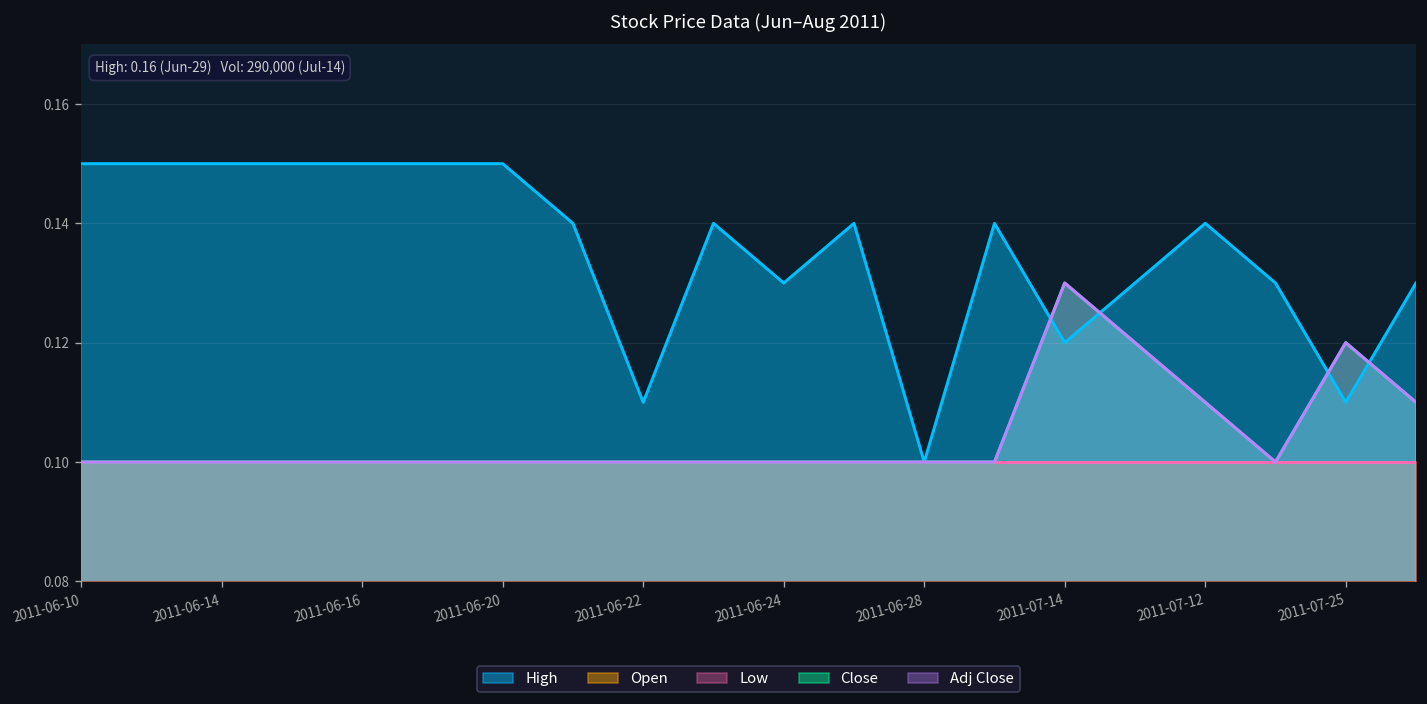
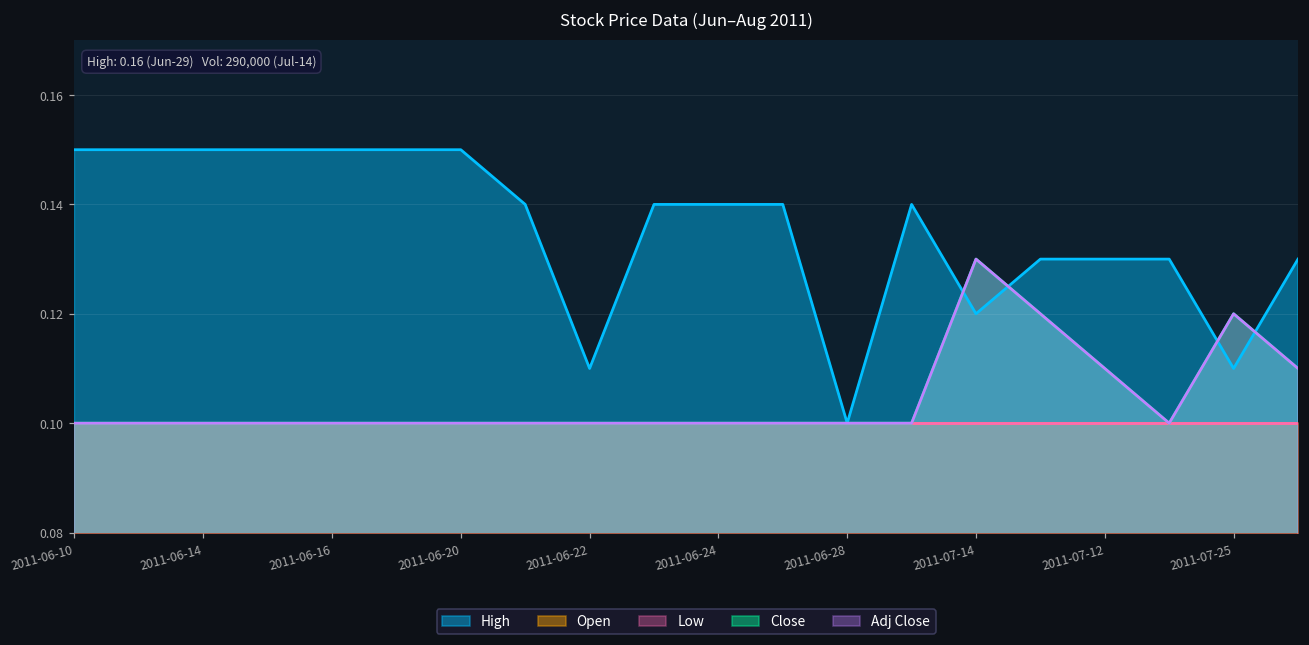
High, 2011-06-24: 0.13 -> 0.14
High, 2011-07-12: 0.14 -> 0.13
